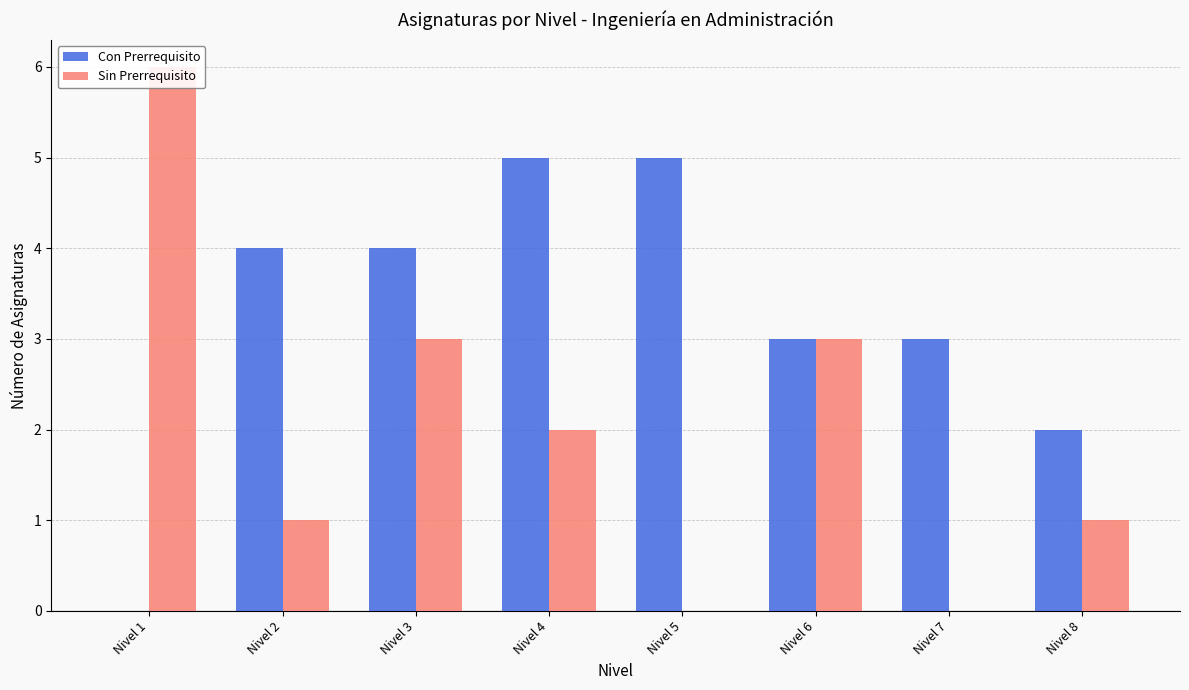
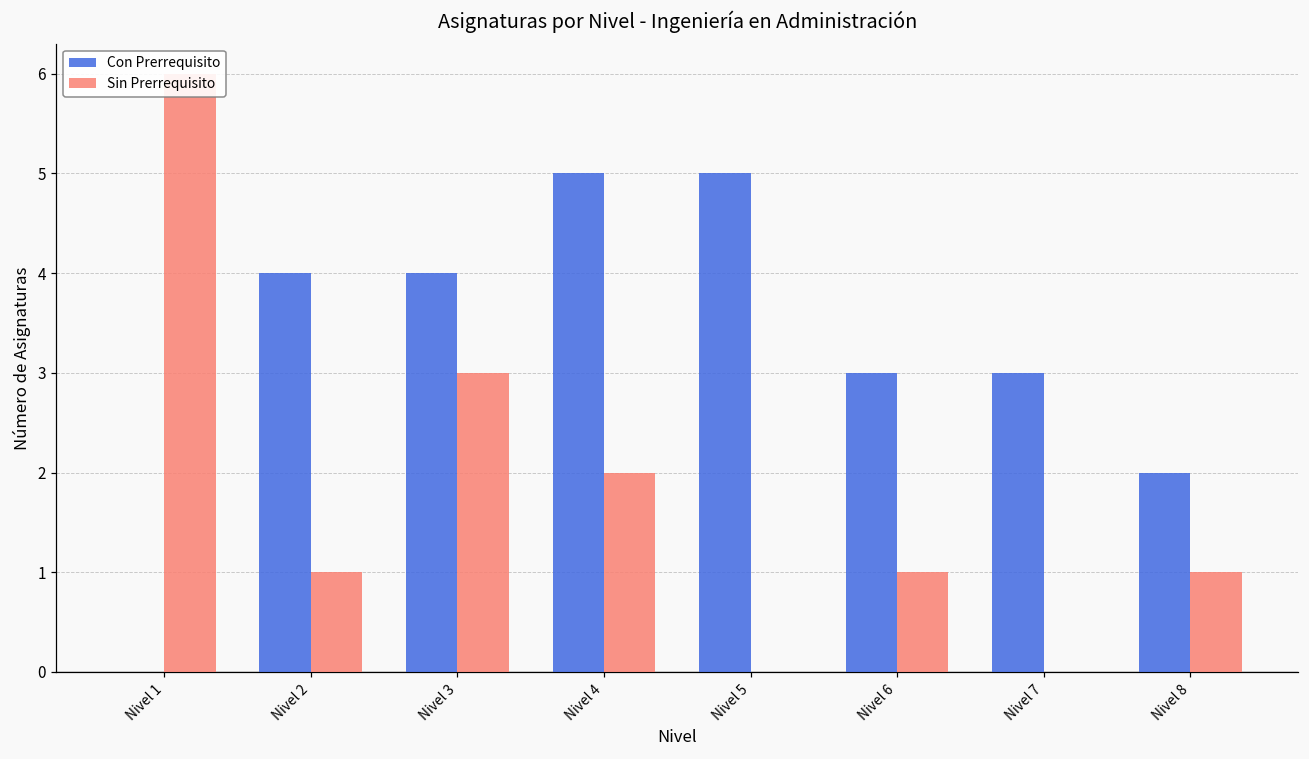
Sin Prerrequisito, Nivel 6: 3 -> 1
